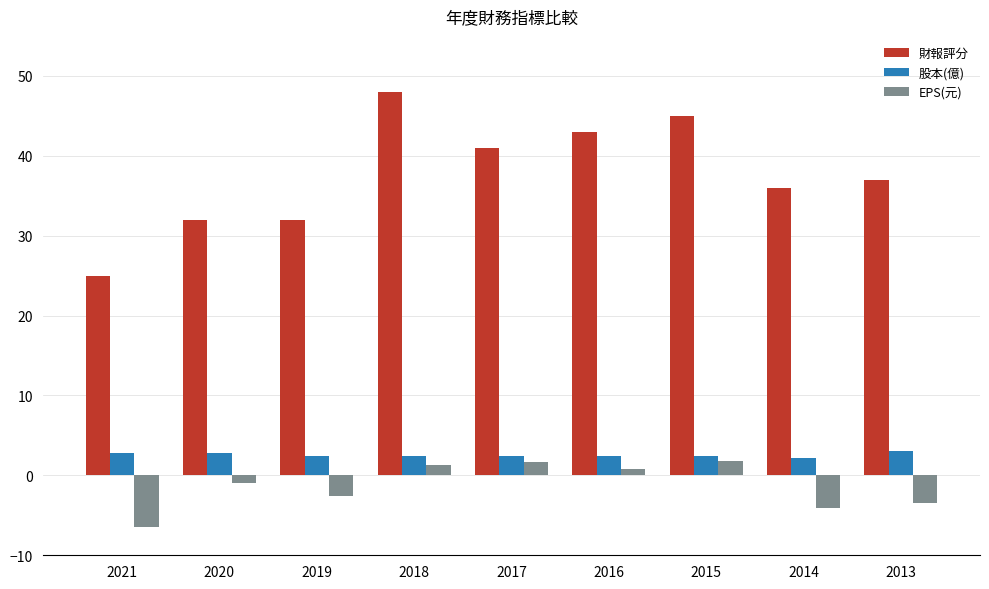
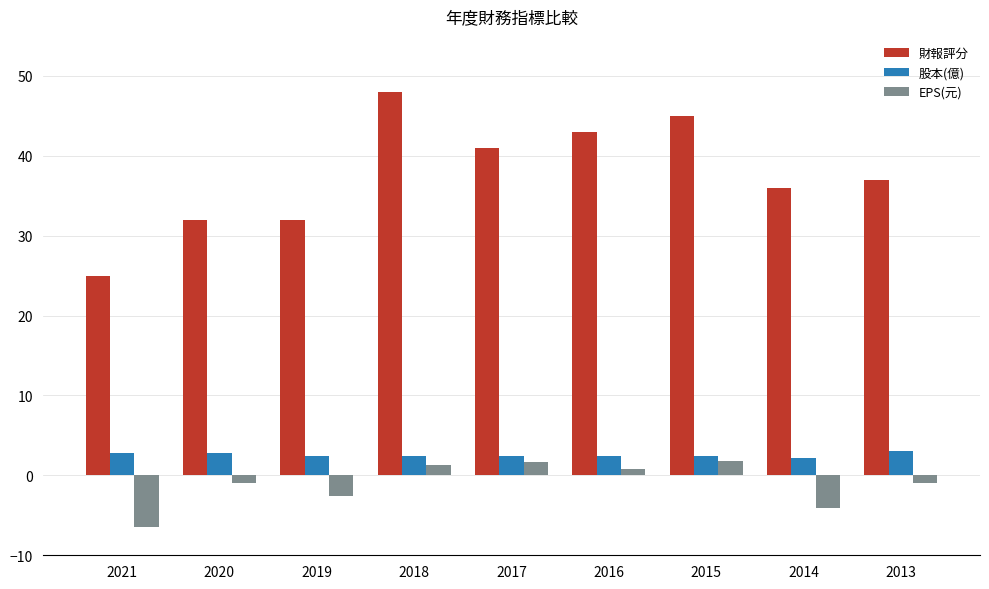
EPS(元), 2013: -3 -> -1
